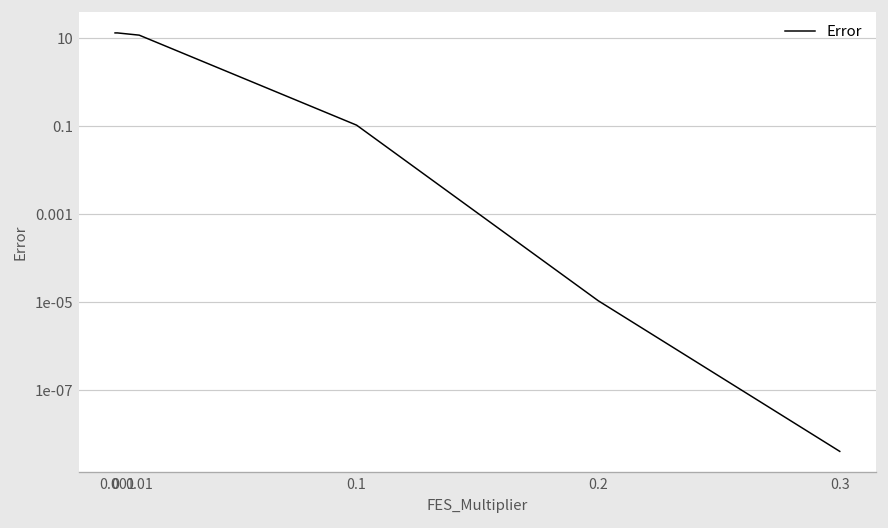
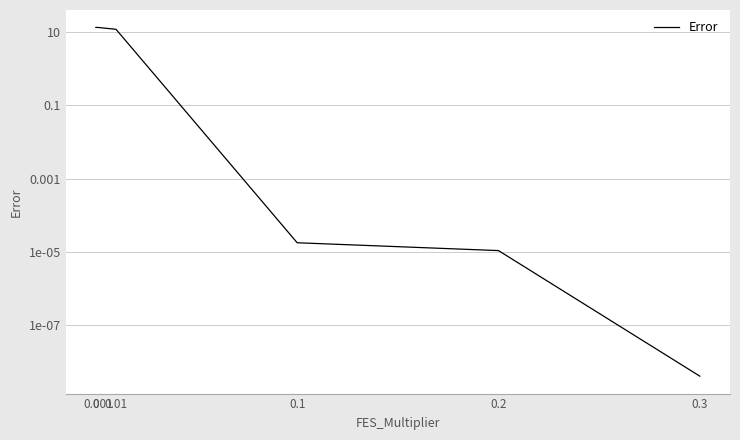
0.1: 0.11 -> 0.00002
